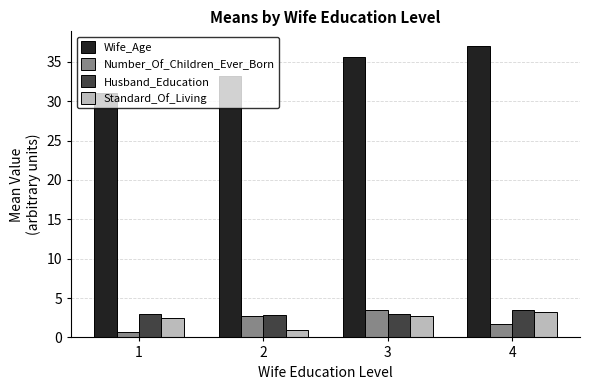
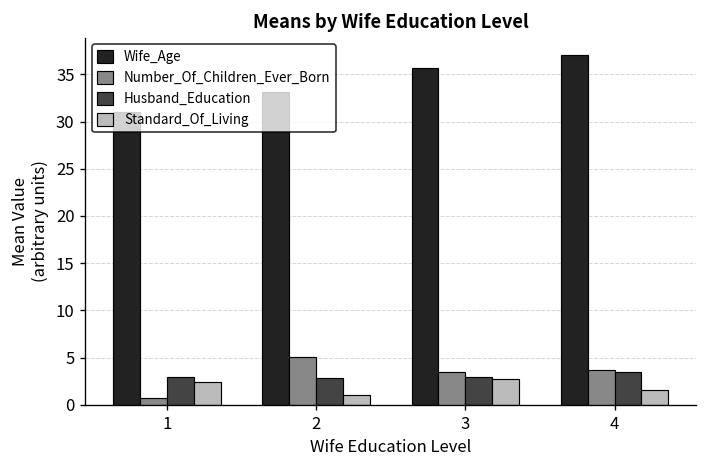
Number_Of_Children_Ever_Born, 2: 3 -> 5
Number_Of_Children_Ever_Born, 4: 2 -> 4
Standard_Of_Living, 4: 3 -> 2
